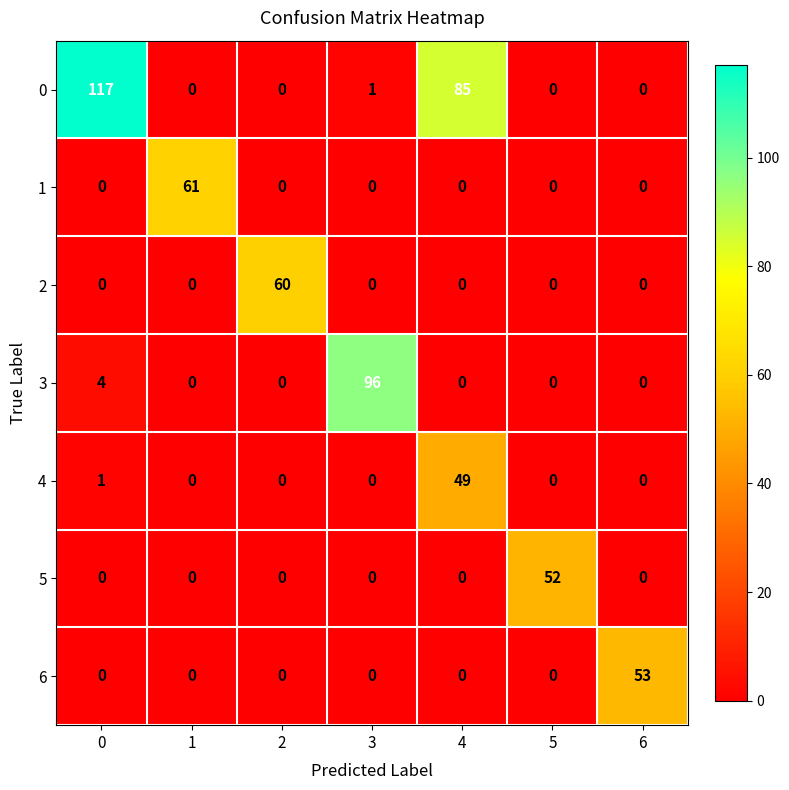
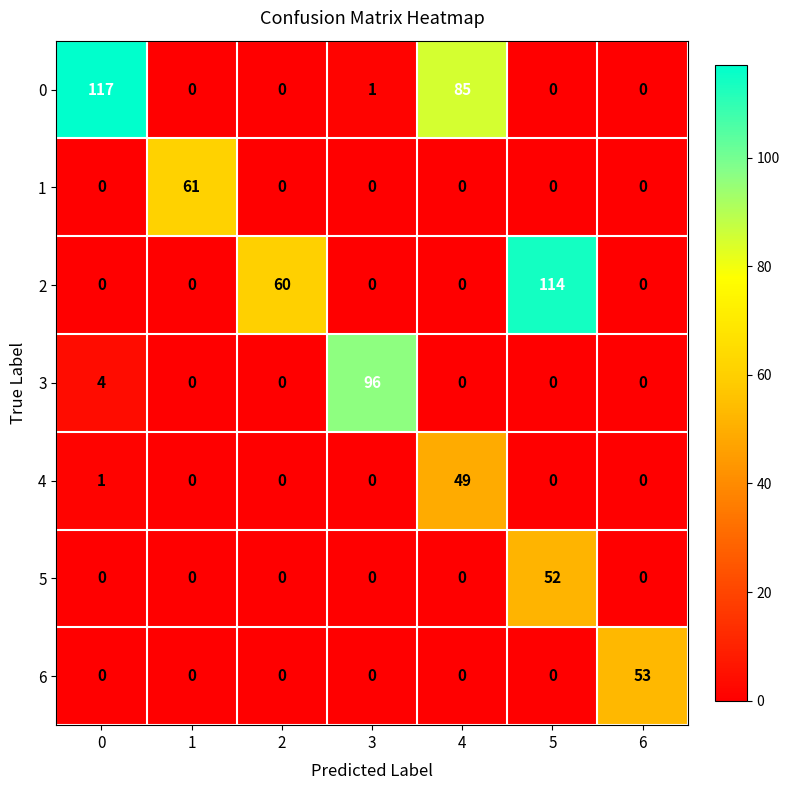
2, 5: 0 -> 114
